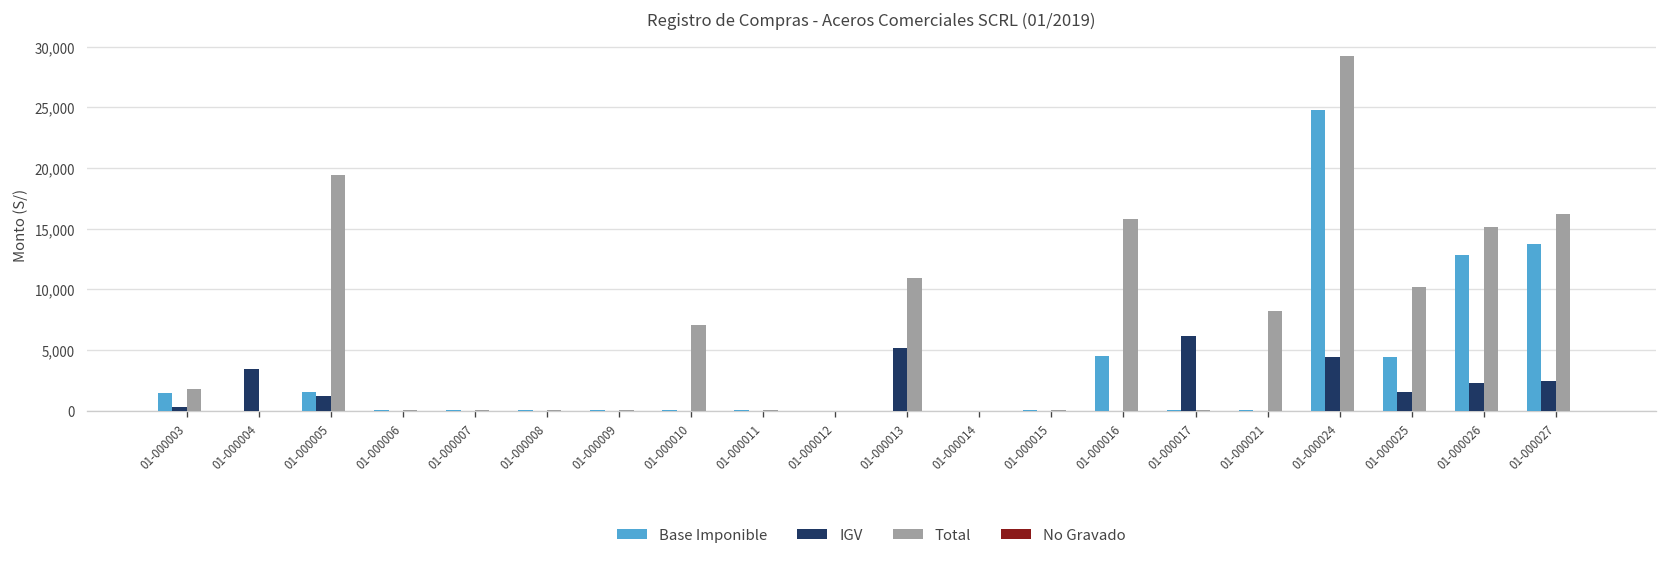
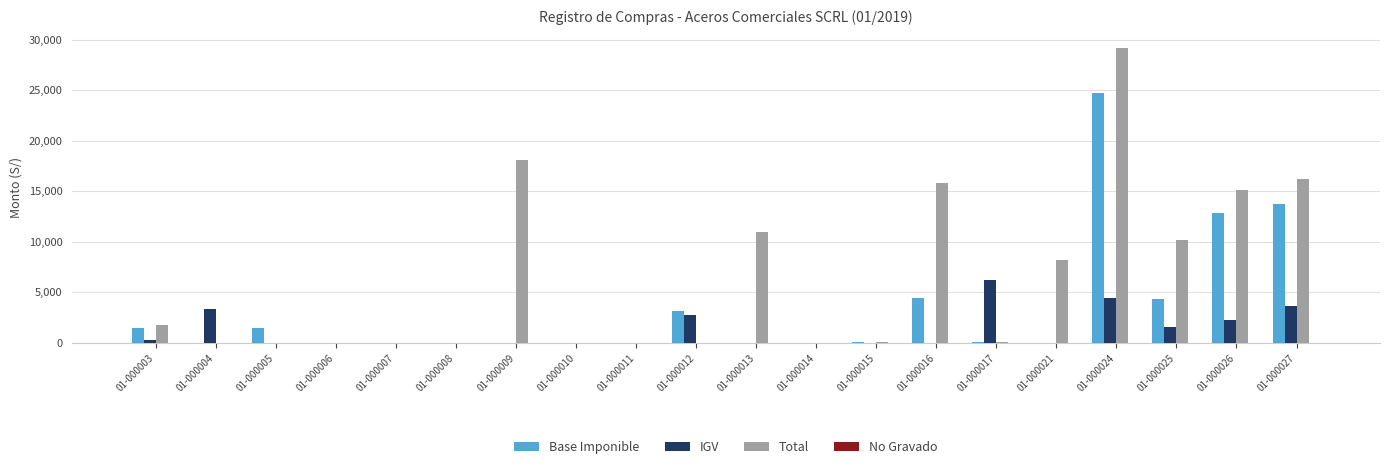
IGV, 01-000005: 1,200 -> 0
Total, 01-000005: 19,400 -> 0
Total, 01-000009: 0 -> 18,100
Total, 01-000010: 7,000 -> 0
Base Imponible, 01-000012: 0 -> 3,200
IGV, 01-000012: 0 -> 2,800
IGV, 01-000013: 5,100 -> 0
IGV, 01-000027: 2,500 -> 3,600
